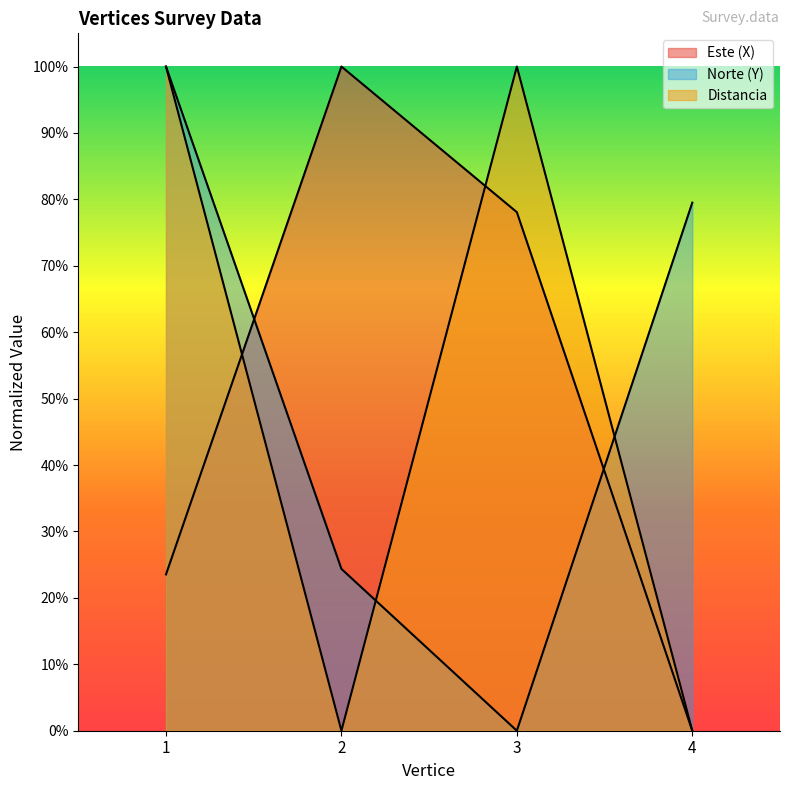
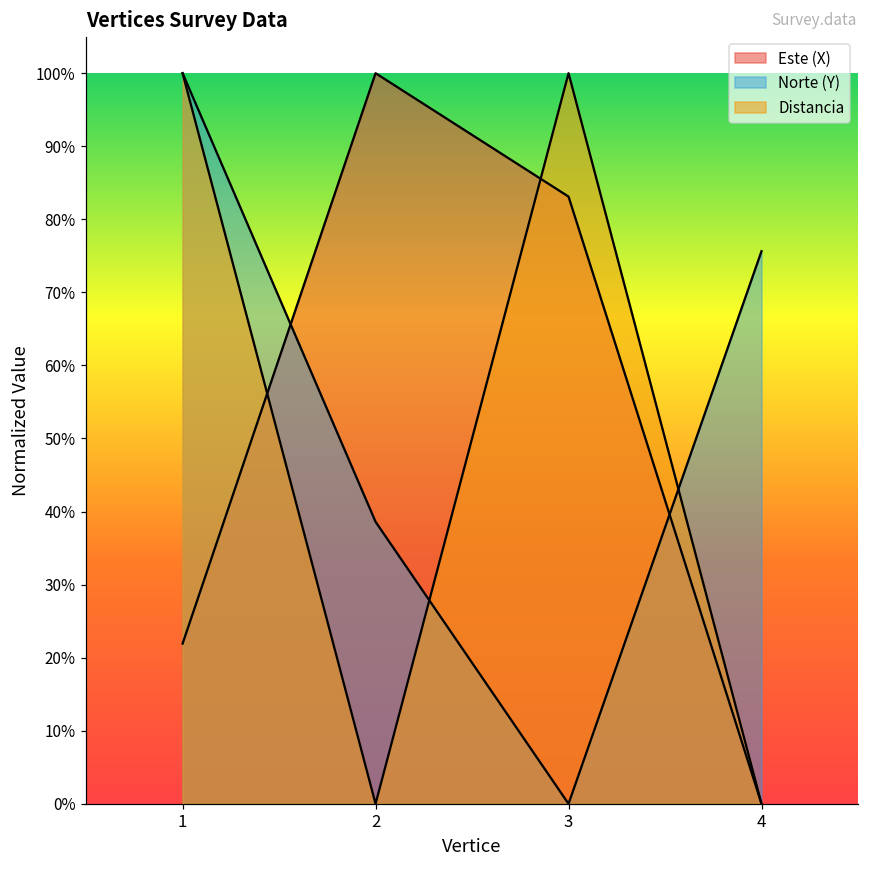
Este (X), 1: 24% -> 22%
Norte (Y), 2: 24% -> 39%
Este (X), 3: 78% -> 83%
Norte (Y), 4: 80% -> 76%
